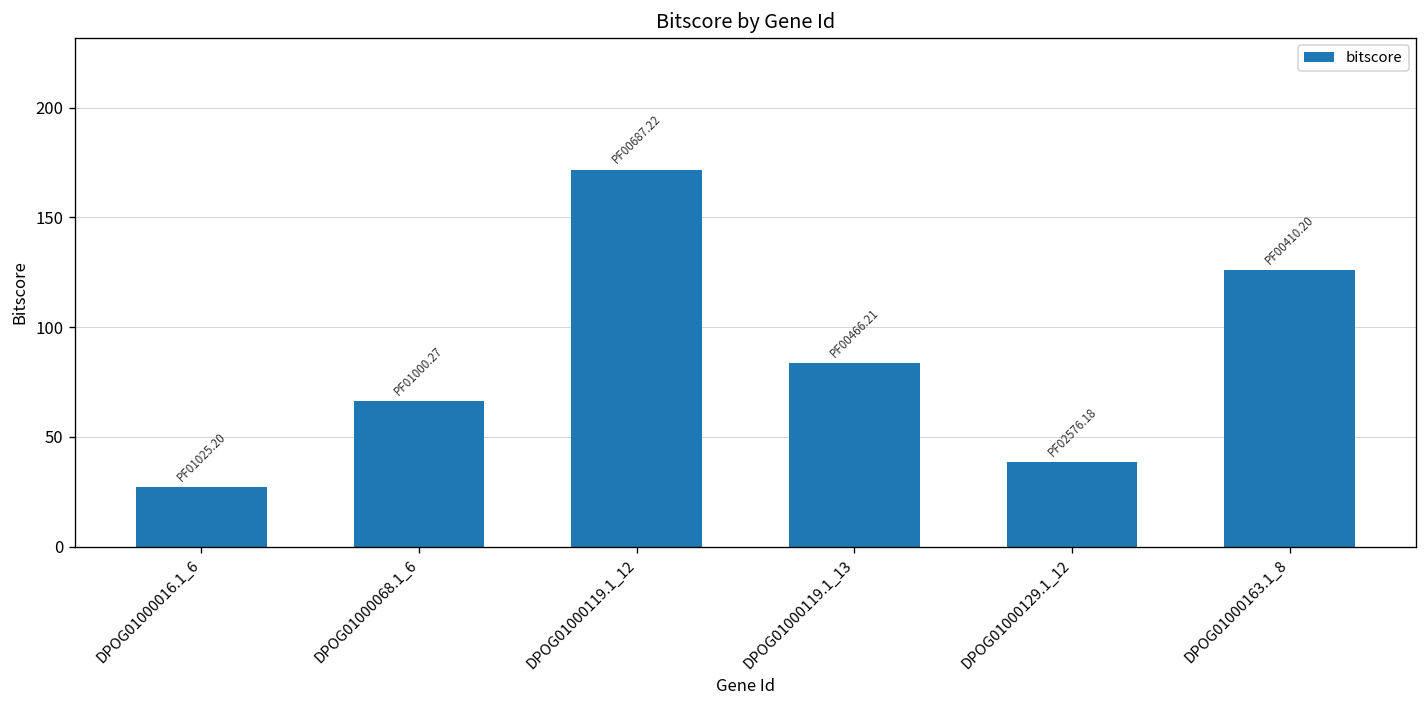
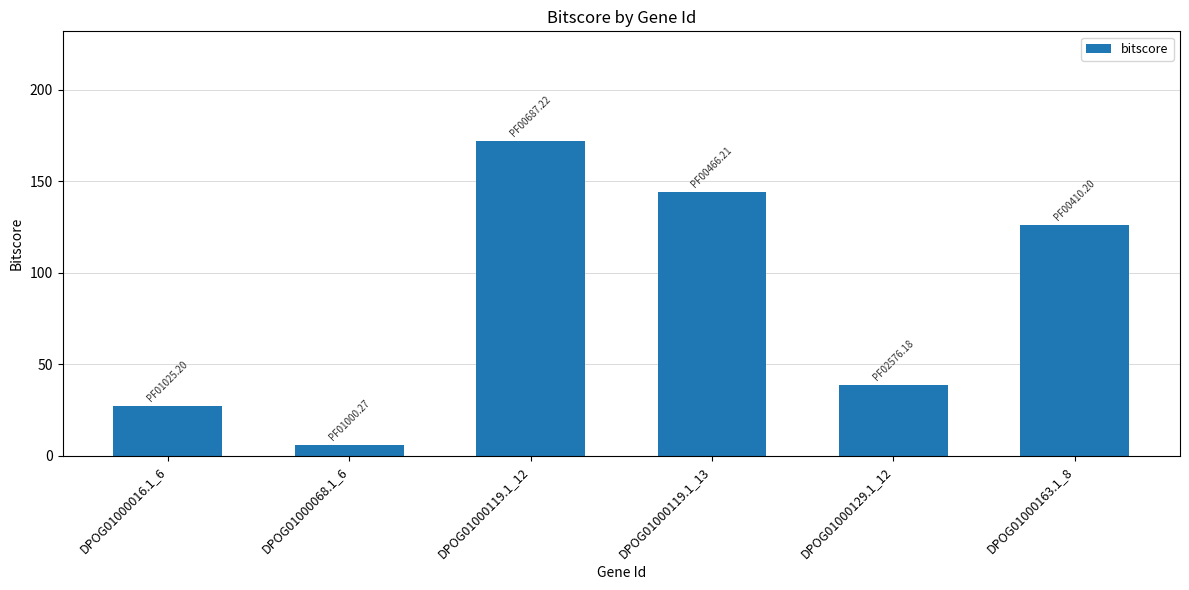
DPOG01000068.1_6: 66 -> 6
DPOG01000119.1_13: 84 -> 144
